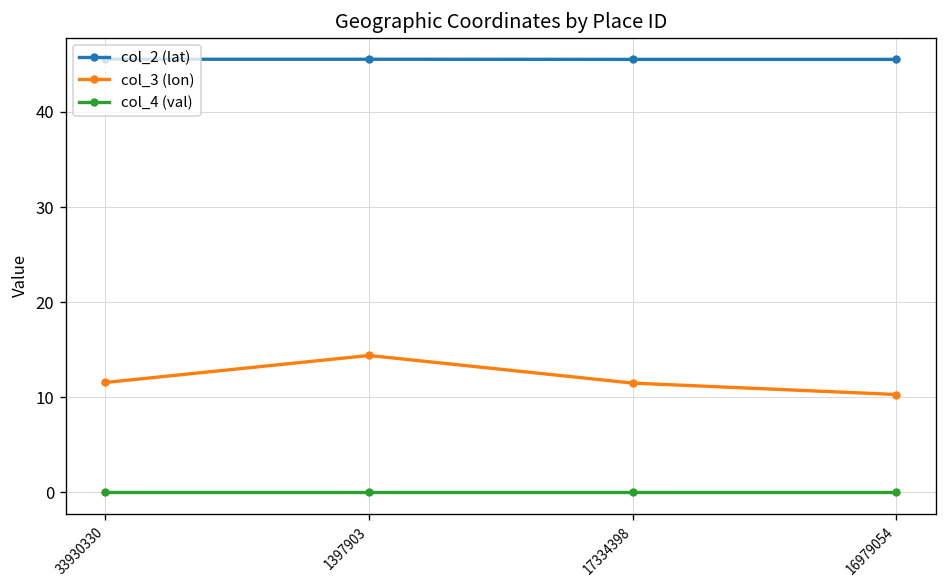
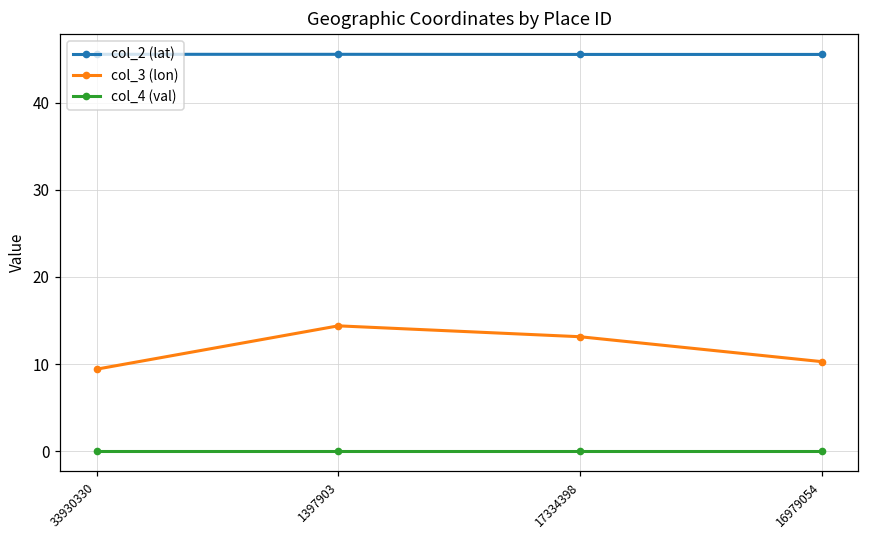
col_3 (lon), 33930330: 12 -> 9
col_3 (lon), 17334398: 11 -> 13
